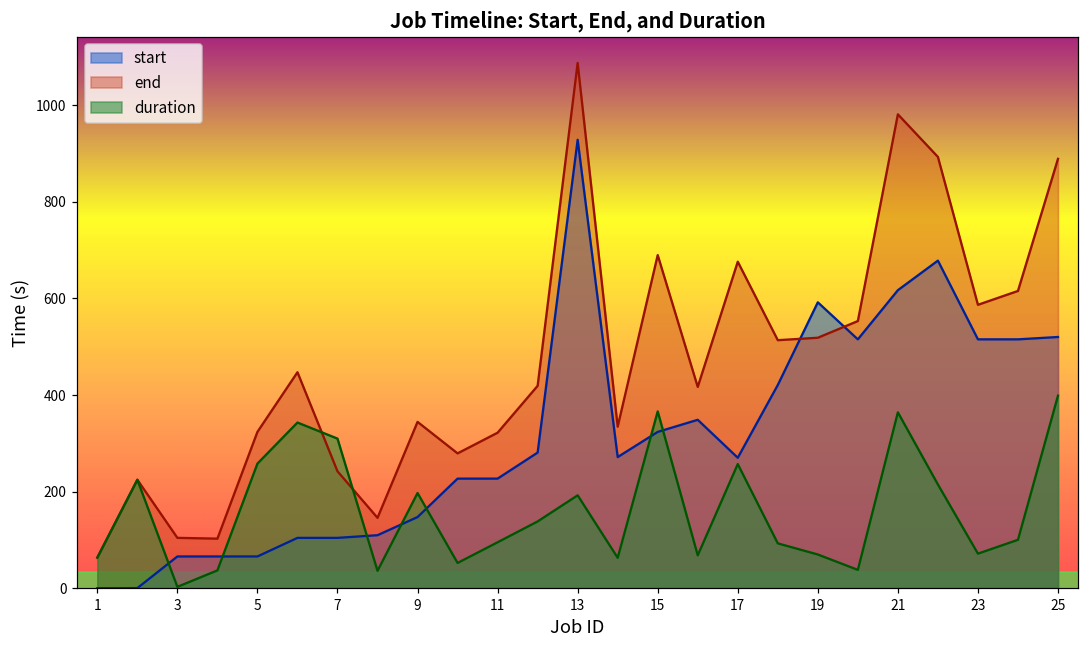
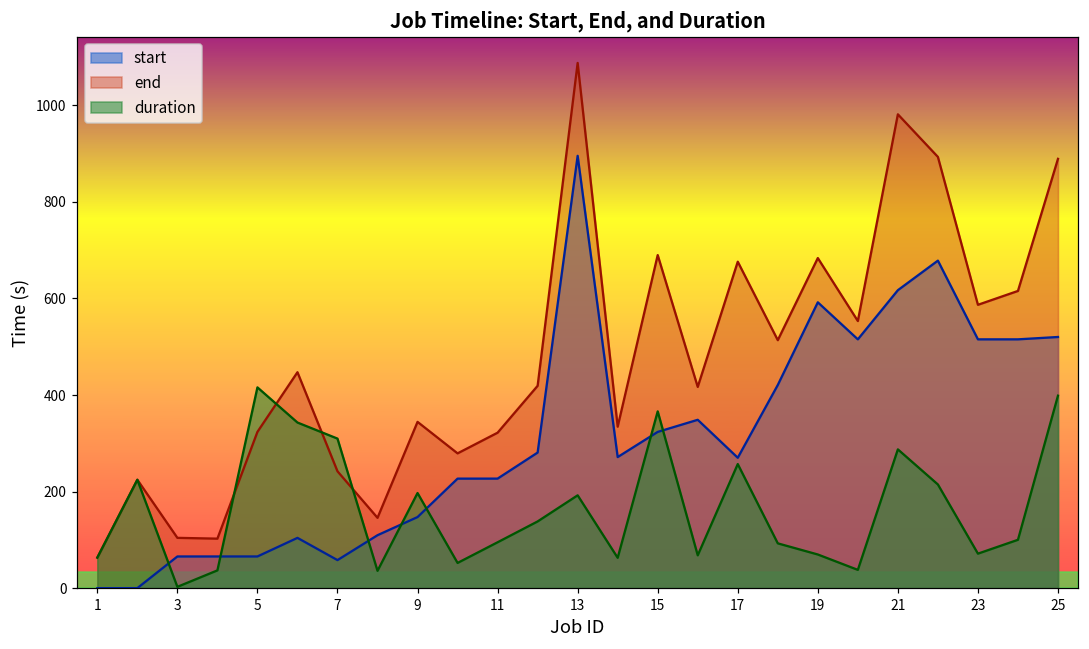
duration, 5: 260 -> 420
start, 7: 100 -> 60
start, 13: 930 -> 900
end, 19: 520 -> 680
duration, 21: 360 -> 290
